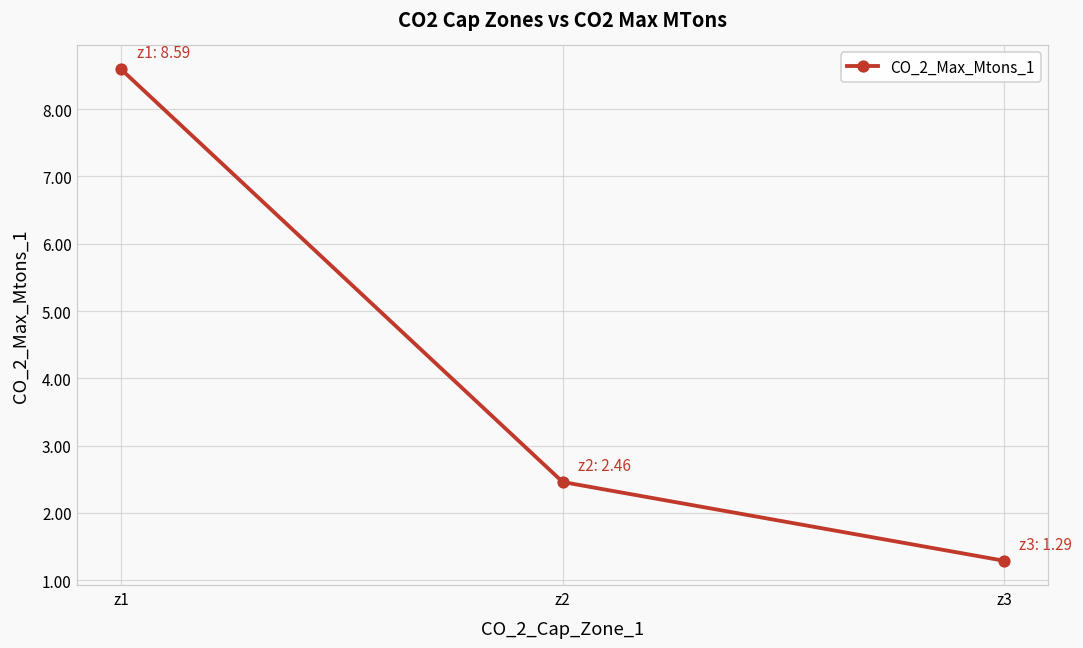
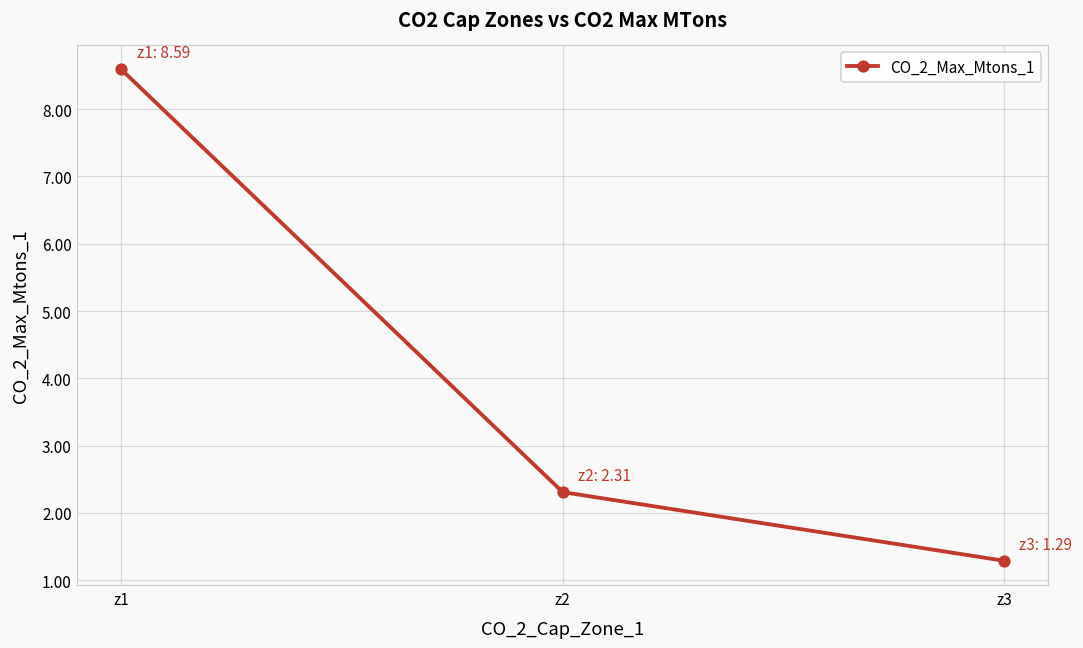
z2: 2.46 -> 2.31
